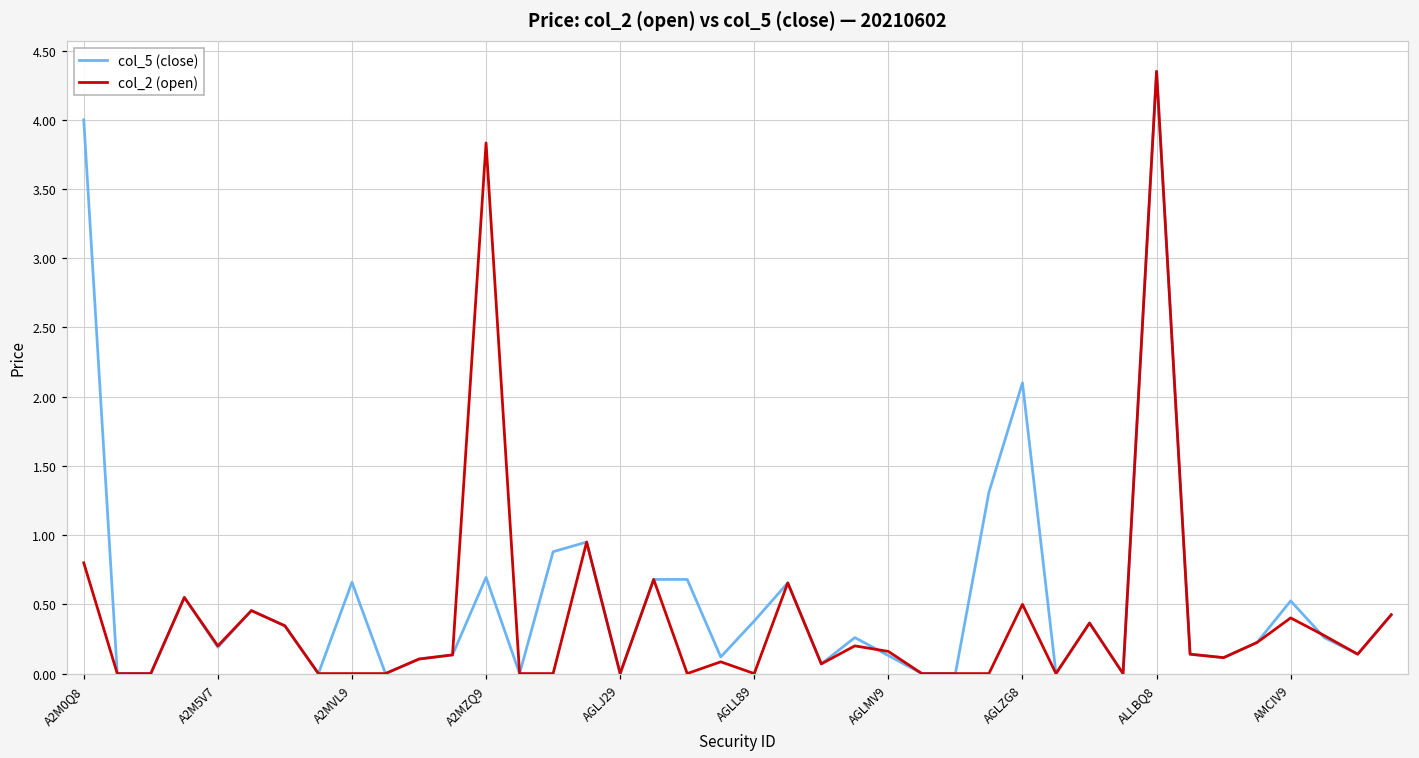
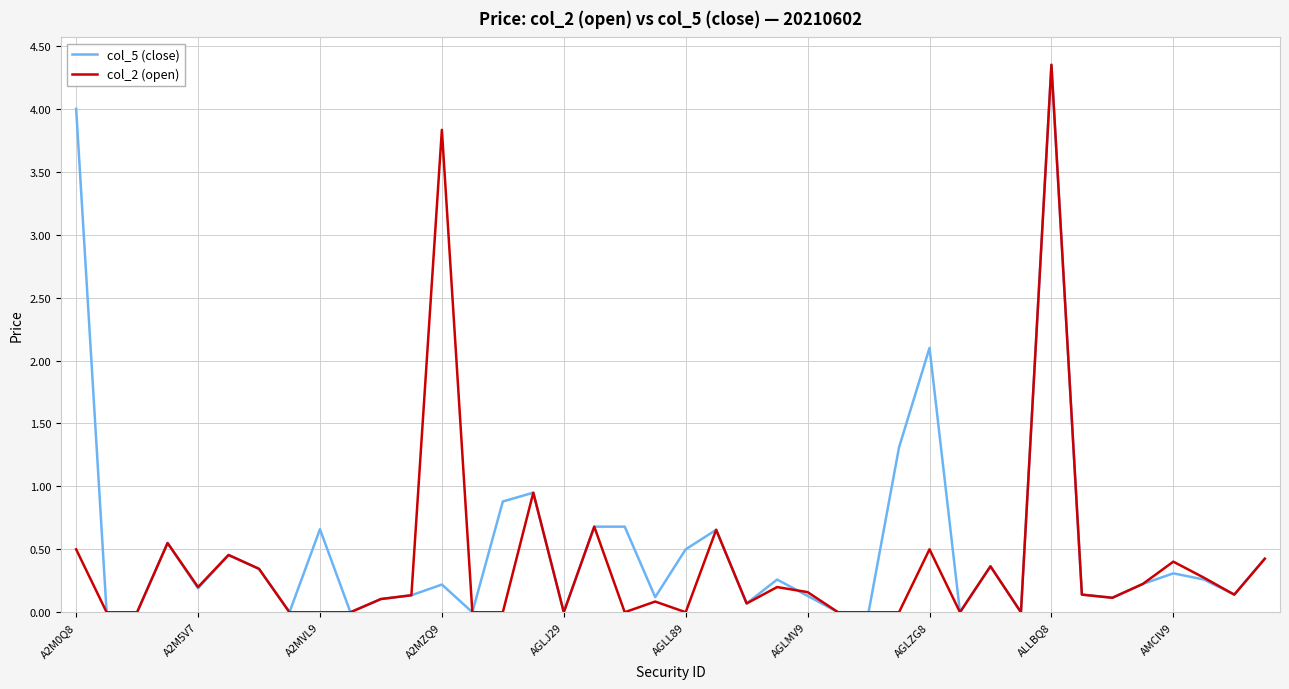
col_2 (open), A2M0Q8: 0.8 -> 0.5
col_5 (close), A2MZQ9: 0.70 -> 0.22
col_5 (close), AGLL89: 0.38 -> 0.50
col_5 (close), AMCIV9: 0.53 -> 0.31
